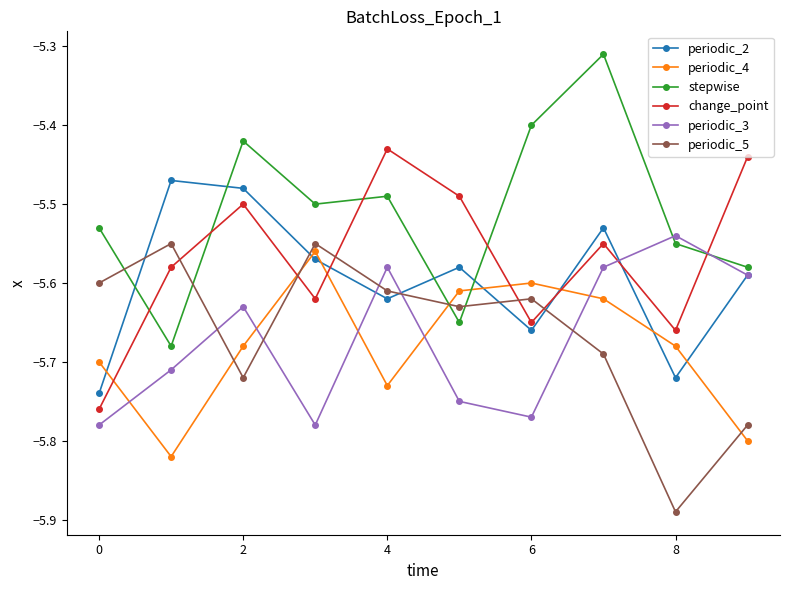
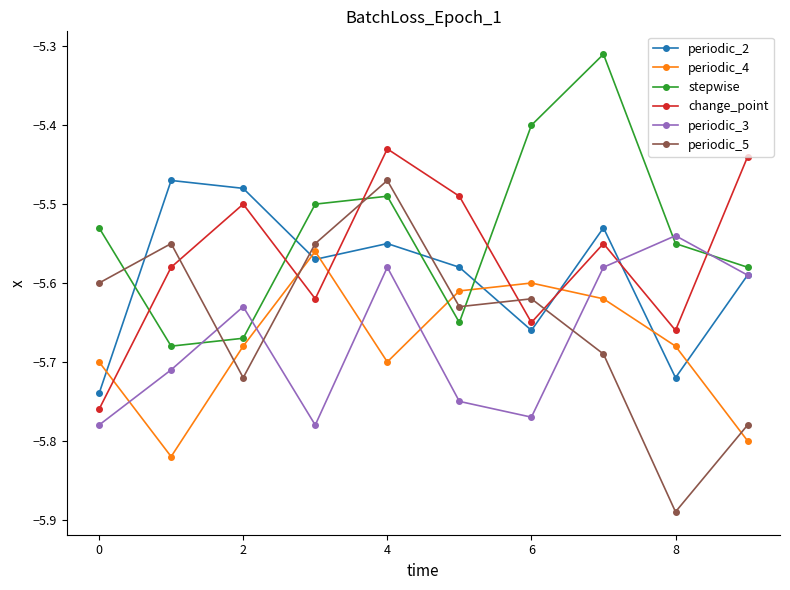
stepwise, 2: -5.42 -> -5.67
periodic_2, 4: -5.62 -> -5.55
periodic_4, 4: -5.73 -> -5.70
periodic_5, 4: -5.61 -> -5.47
